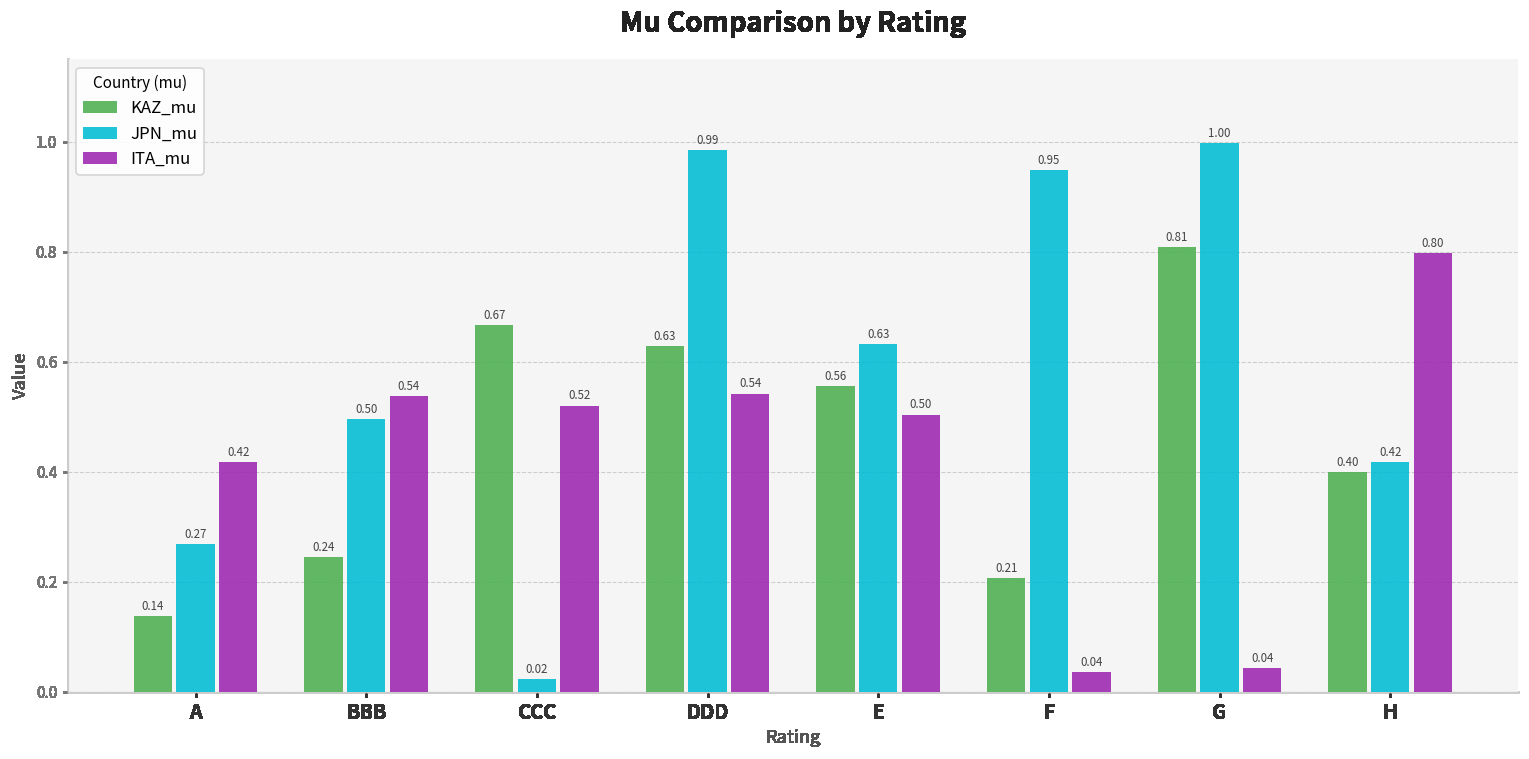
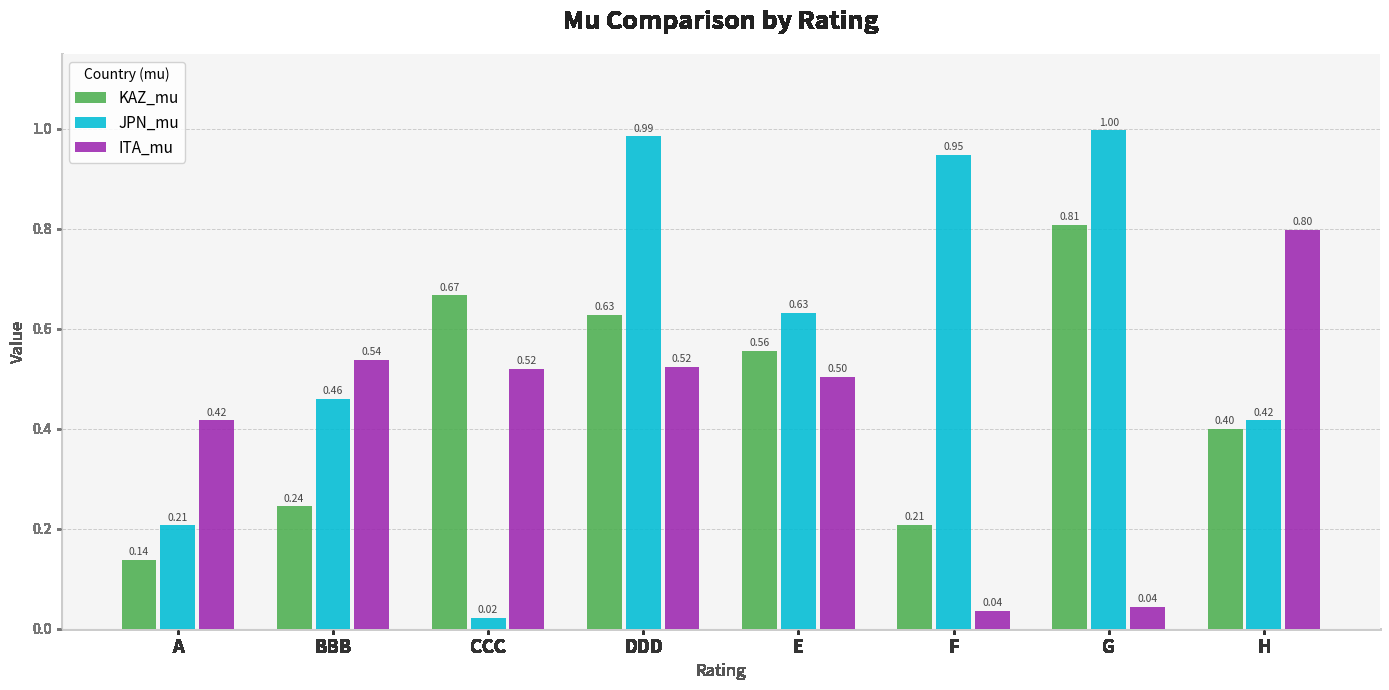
JPN_mu, A: 0.27 -> 0.21
JPN_mu, BBB: 0.50 -> 0.46
ITA_mu, DDD: 0.54 -> 0.52
